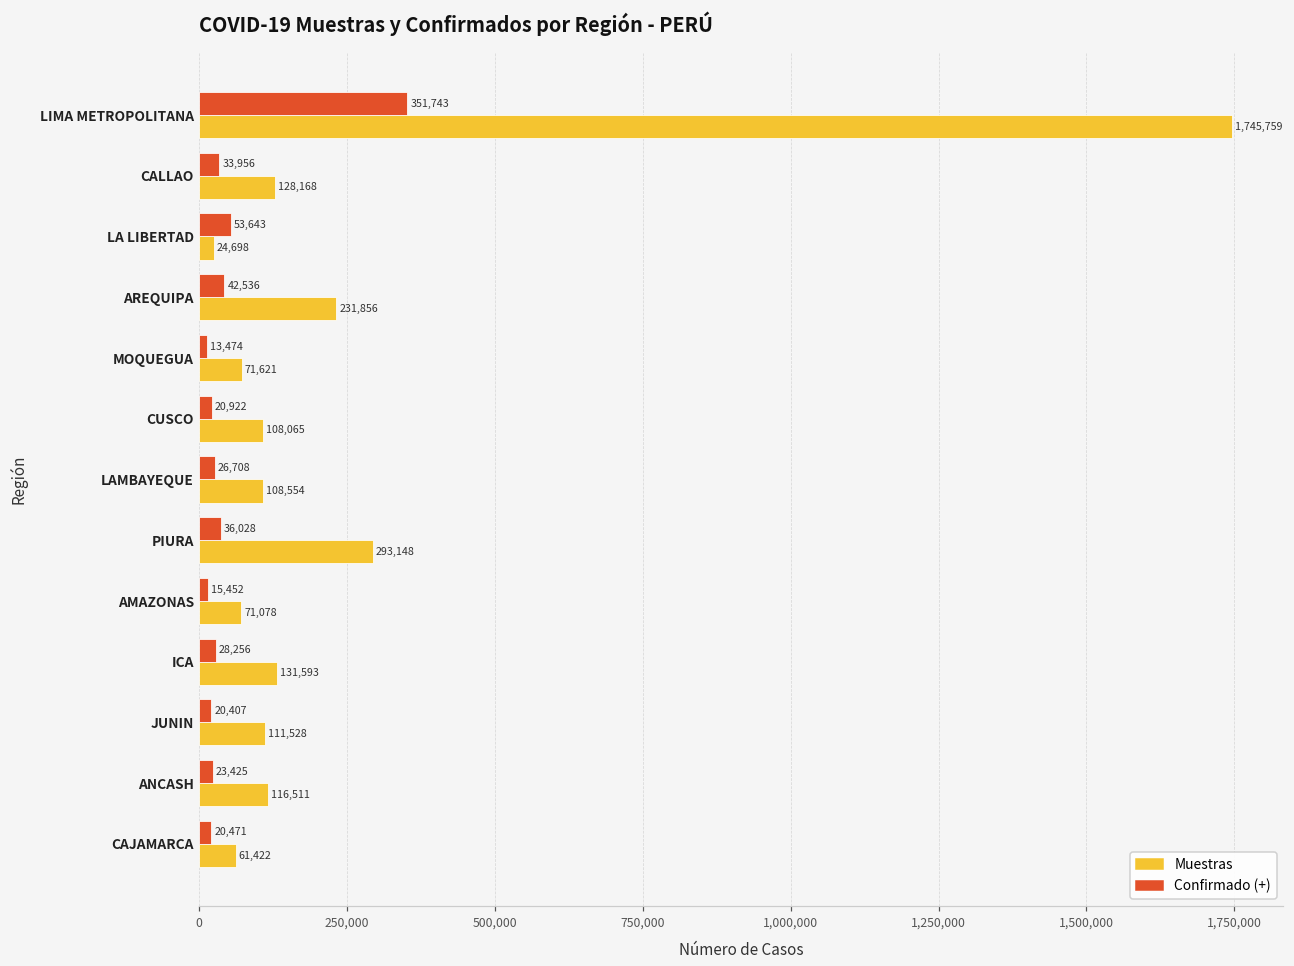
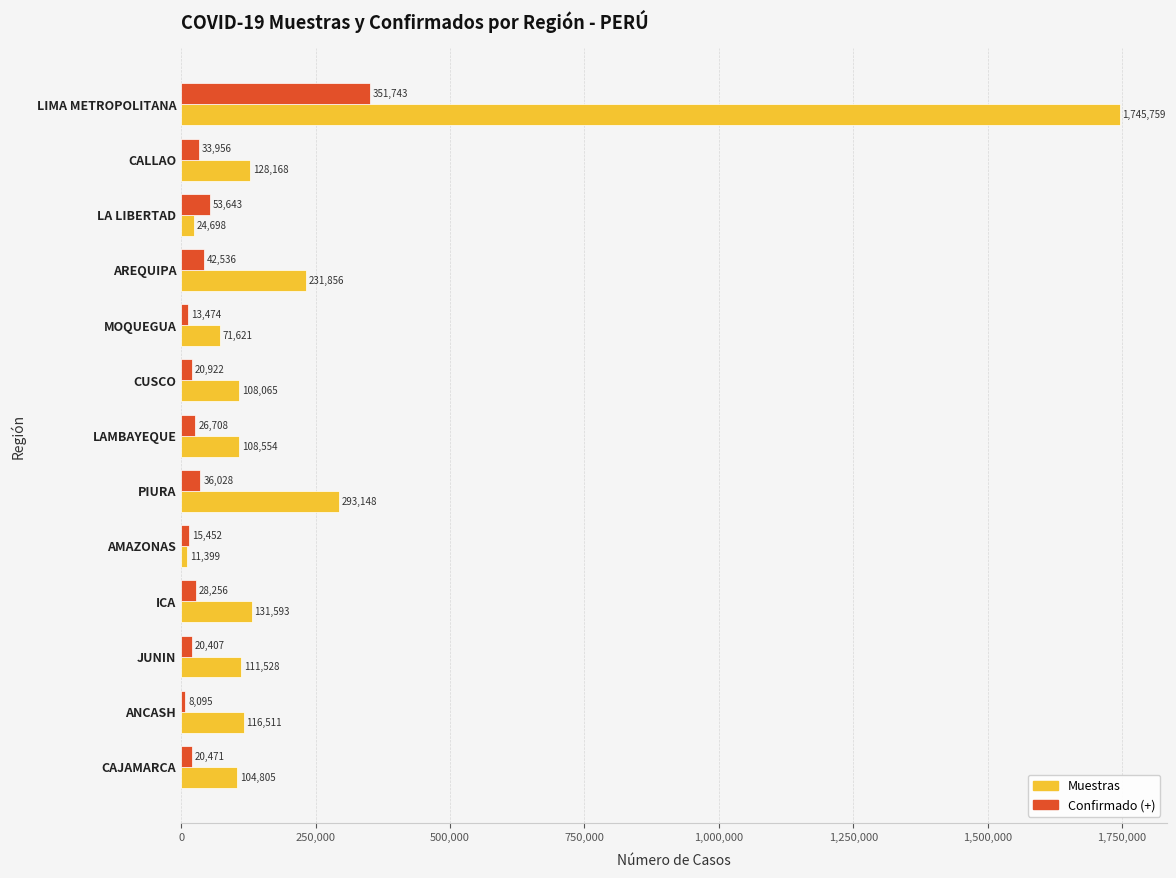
Muestras, AMAZONAS: 71,078 -> 11,399
Confirmado (+), ANCASH: 23,425 -> 8,095
Muestras, CAJAMARCA: 61,422 -> 104,805
